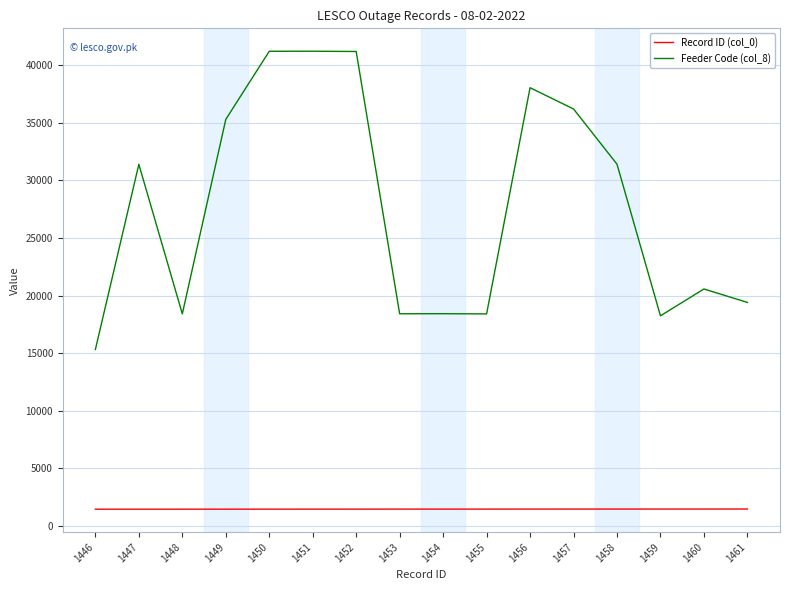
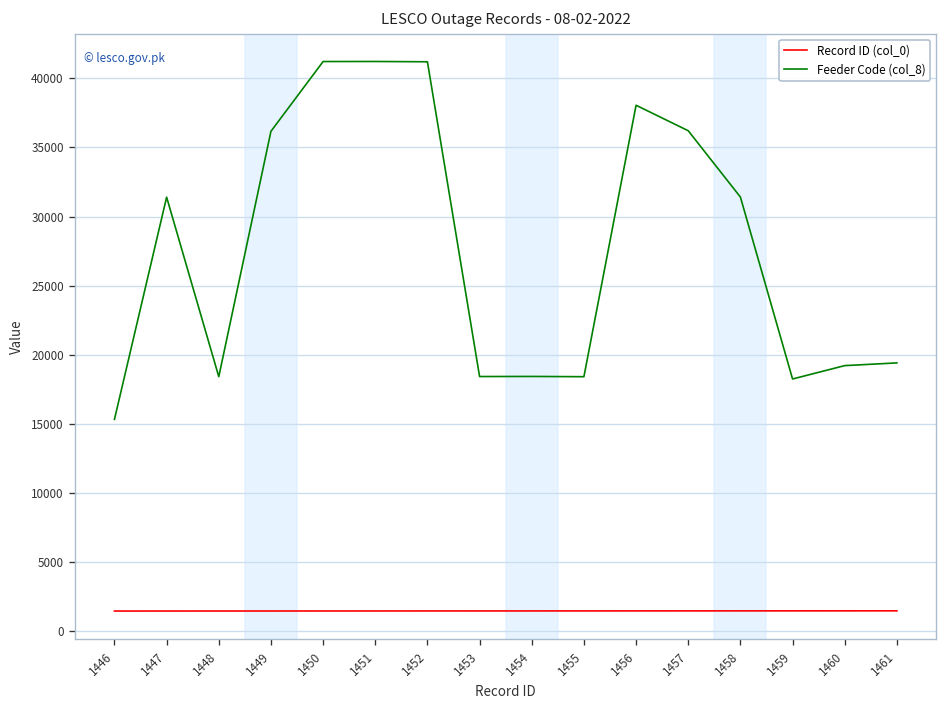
Feeder Code (col_8), 1449: 35300 -> 36200
Feeder Code (col_8), 1460: 20600 -> 19200
